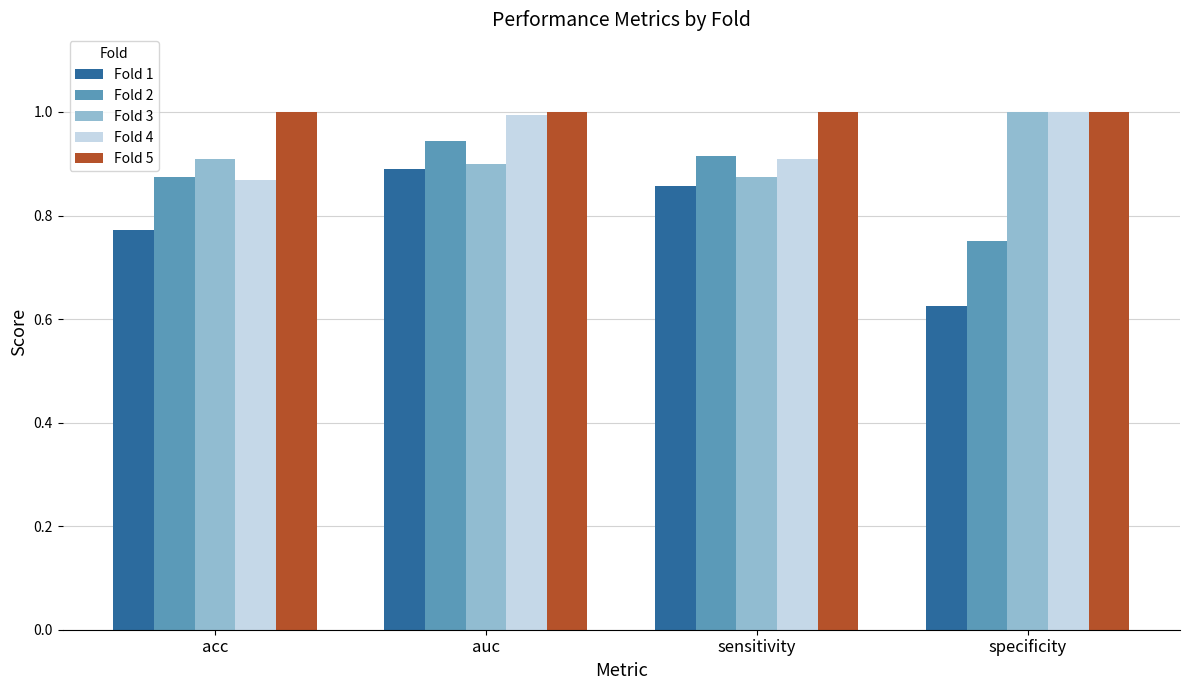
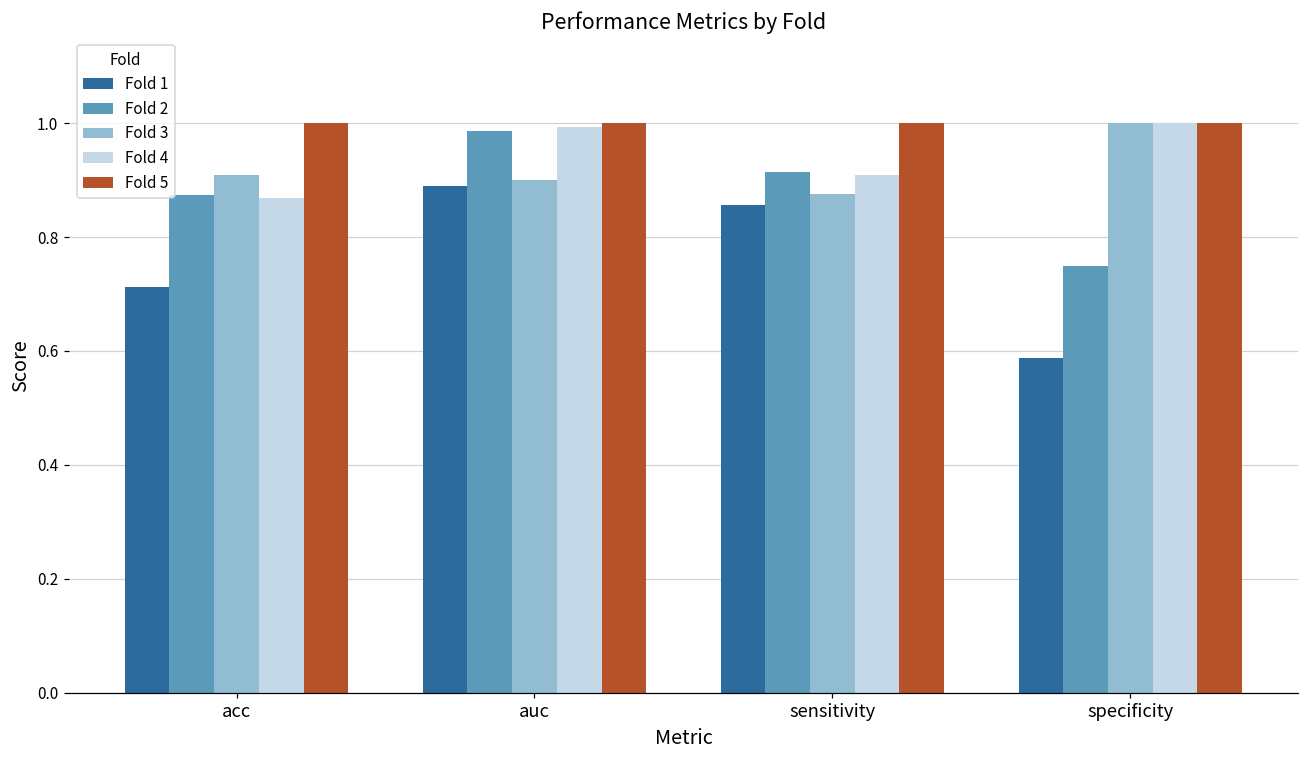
Fold 1, acc: 0.77 -> 0.71
Fold 2, auc: 0.94 -> 0.99
Fold 1, specificity: 0.63 -> 0.59
